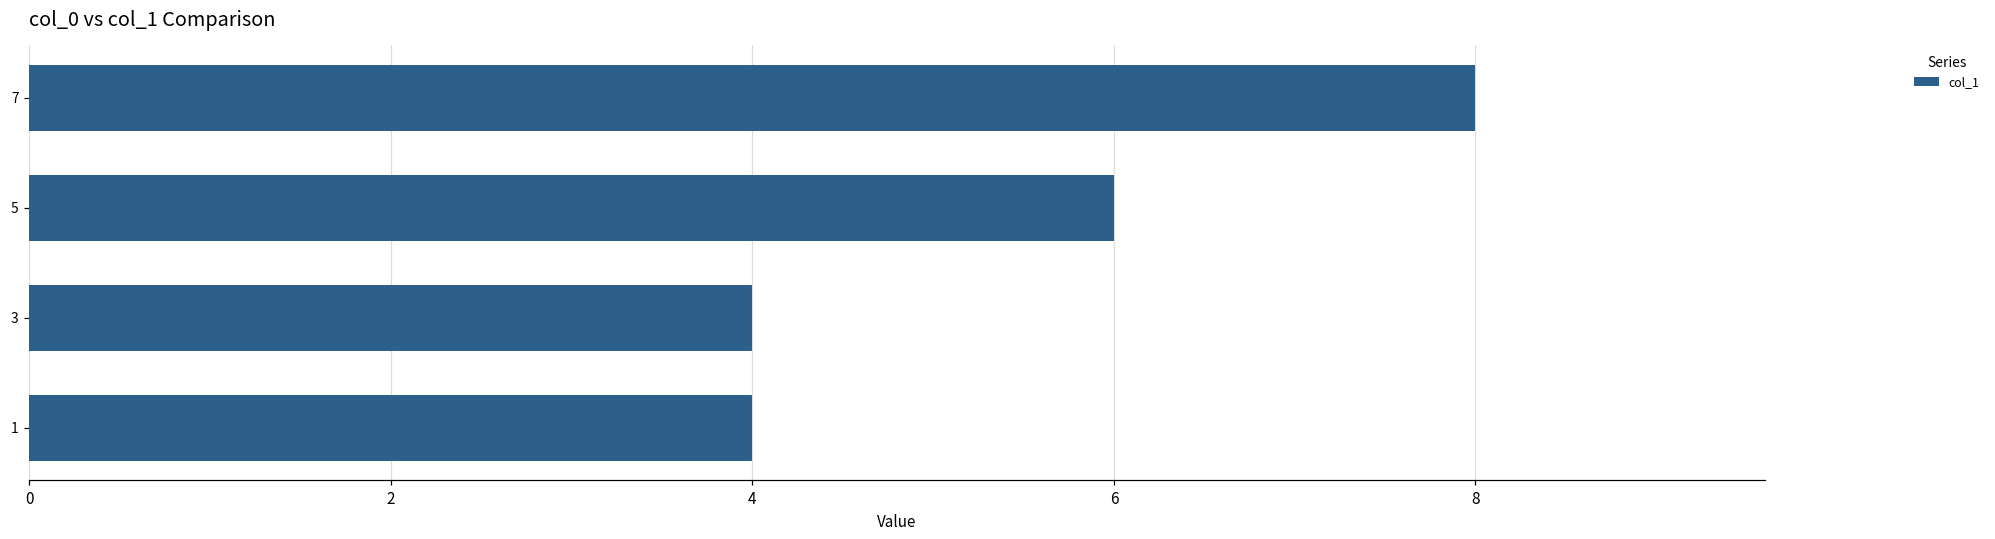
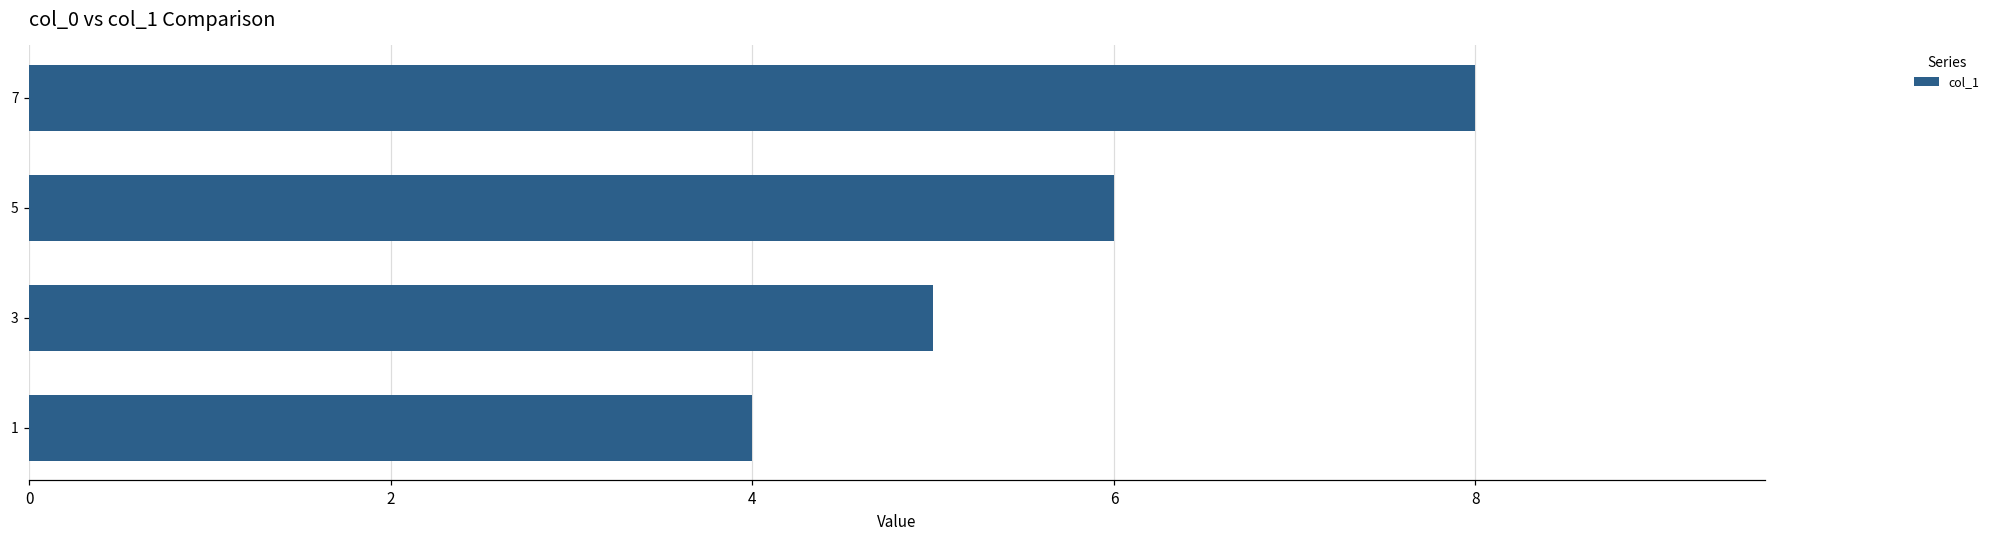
3: 4 -> 5
